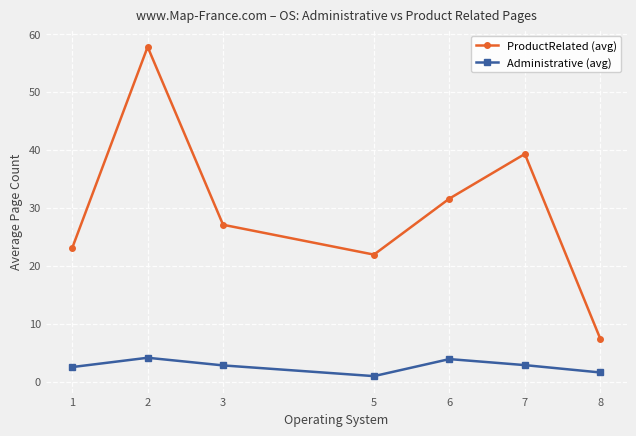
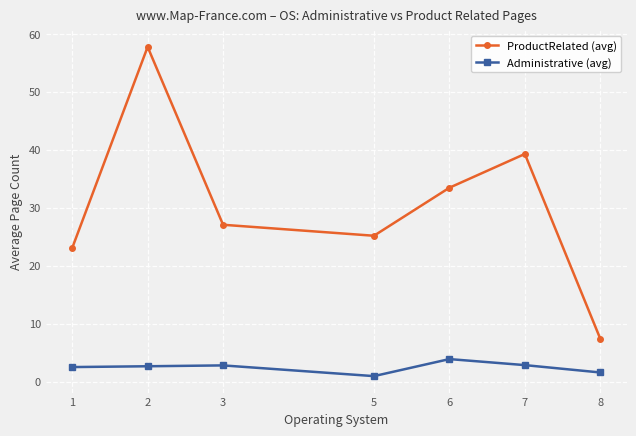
Administrative (avg), 2: 4 -> 3
ProductRelated (avg), 5: 22 -> 25
ProductRelated (avg), 6: 32 -> 33
